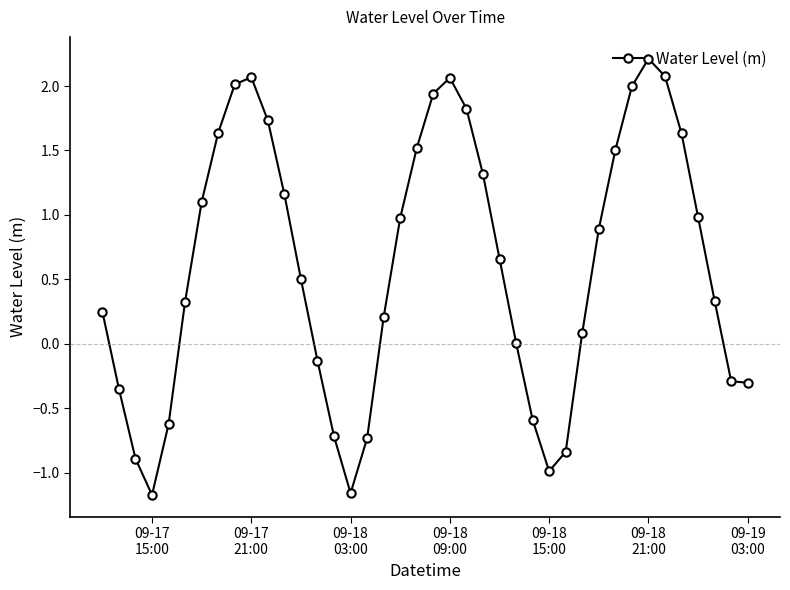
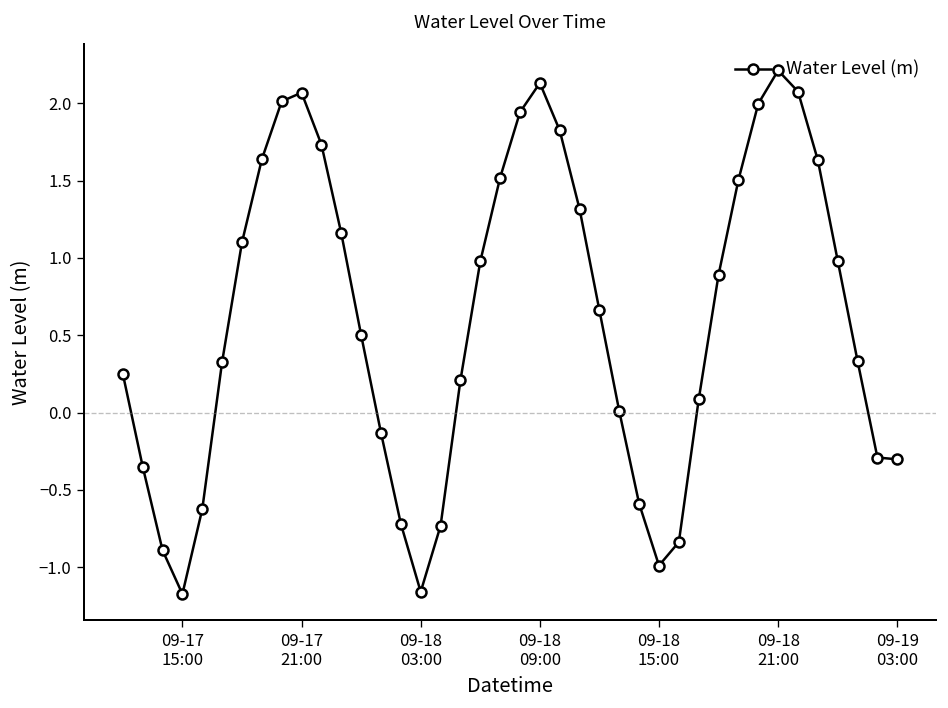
09-18 09:00: 2.06 -> 2.13
